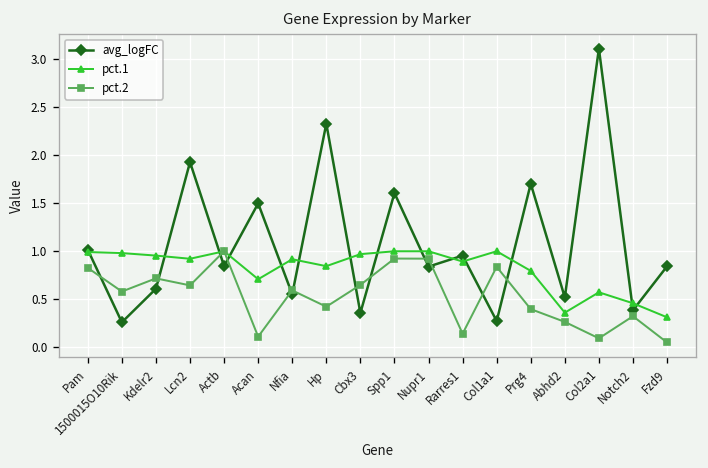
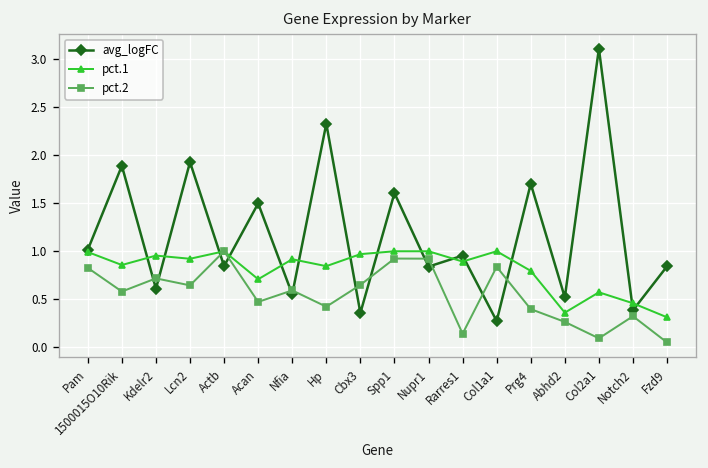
avg_logFC, 1500015O10Rik: 0.3 -> 1.9
pct.1, 1500015O10Rik: 1.0 -> 0.9
pct.2, Acan: 0.1 -> 0.5
